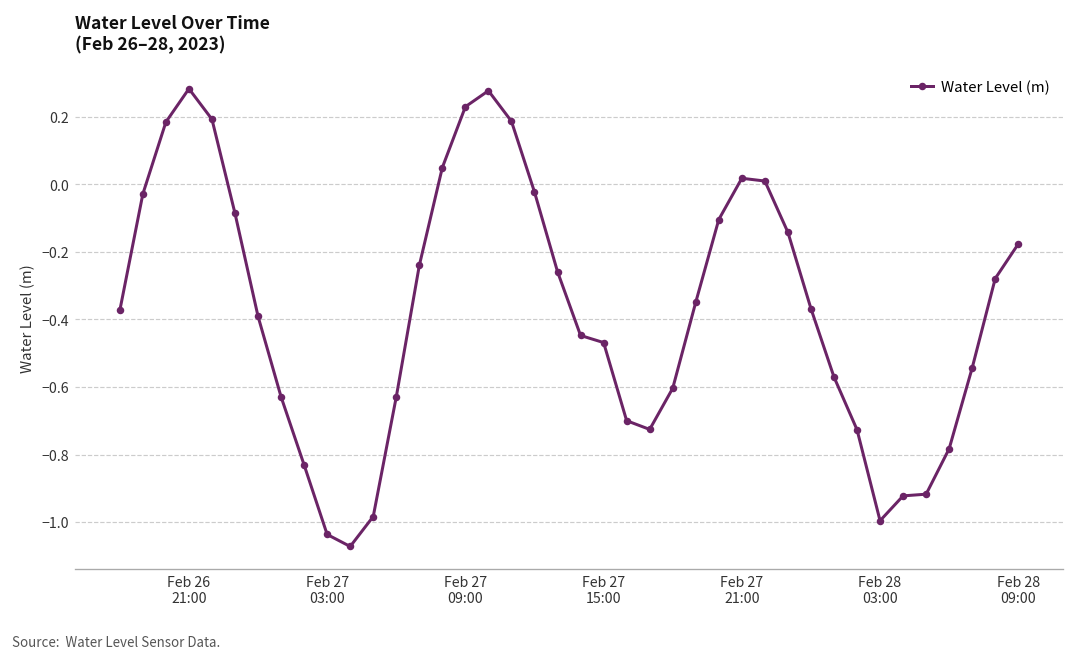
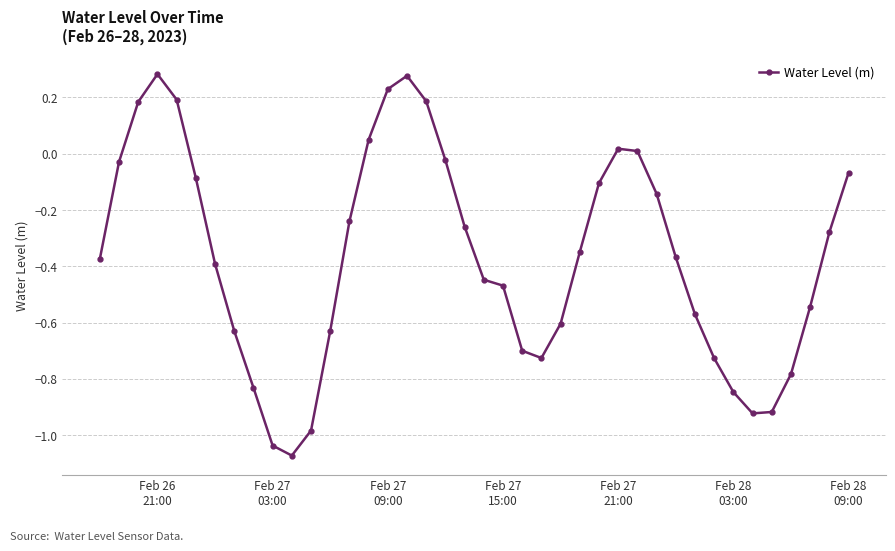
Feb 28 03:00: -1.00 -> -0.85
Feb 28 09:00: -0.18 -> -0.07
